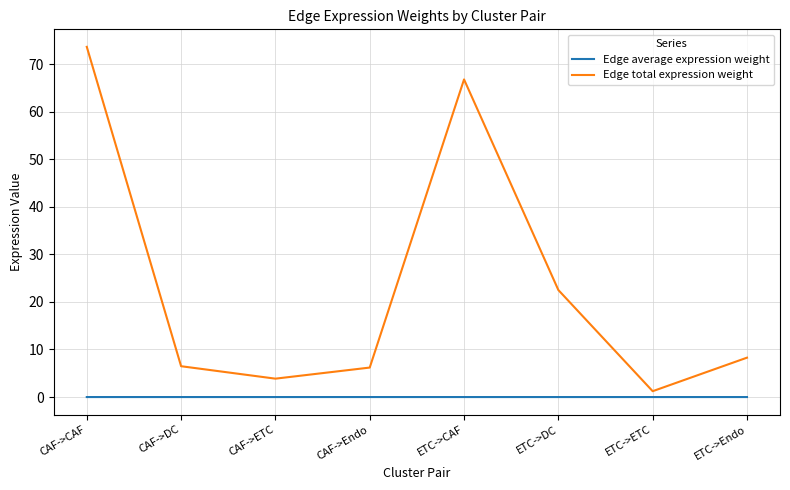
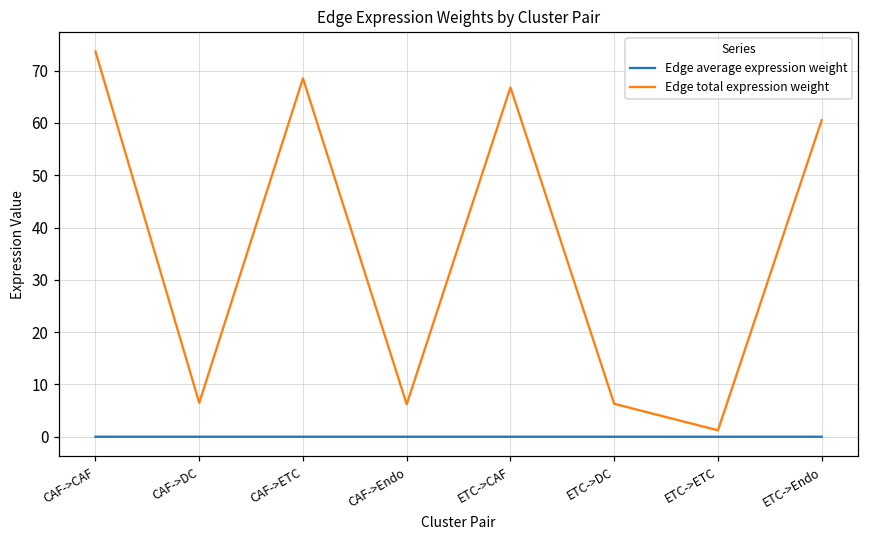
Edge total expression weight, CAF->ETC: 4 -> 69
Edge total expression weight, ETC->DC: 23 -> 6
Edge total expression weight, ETC->Endo: 8 -> 61
